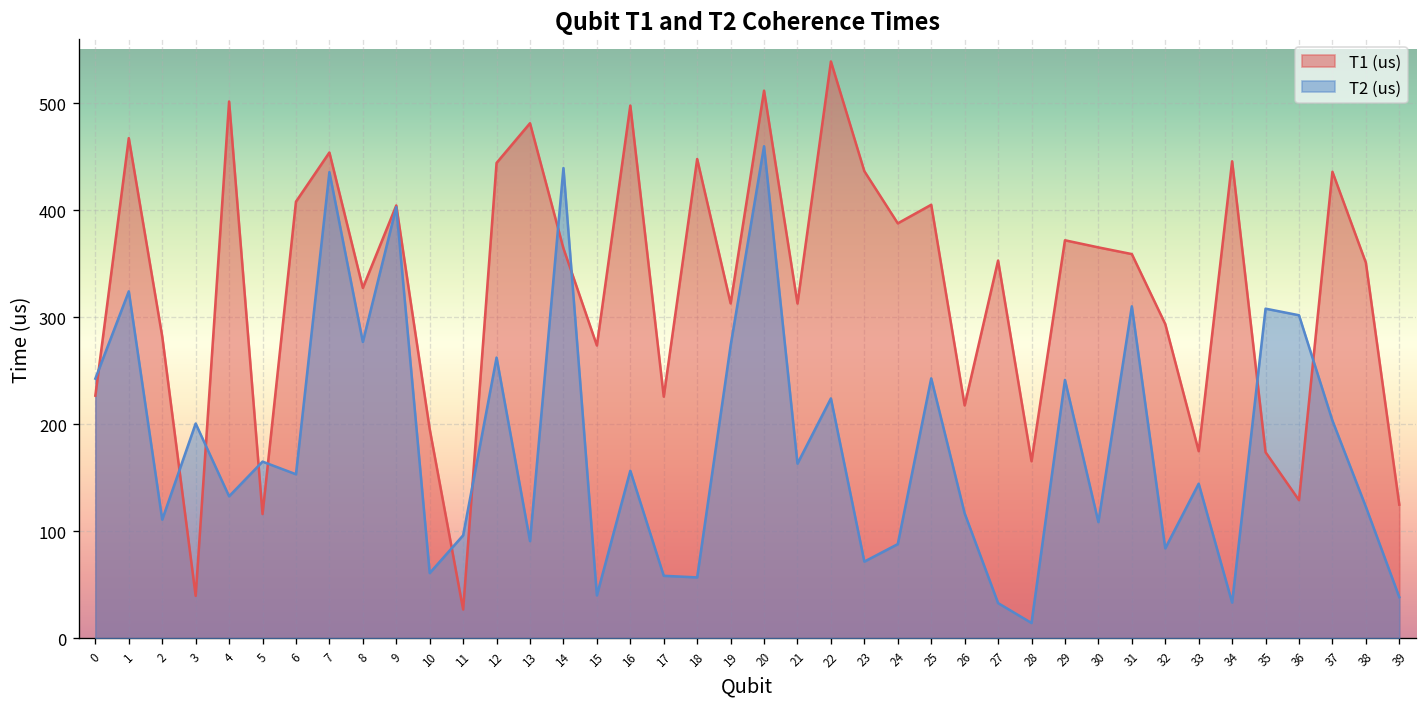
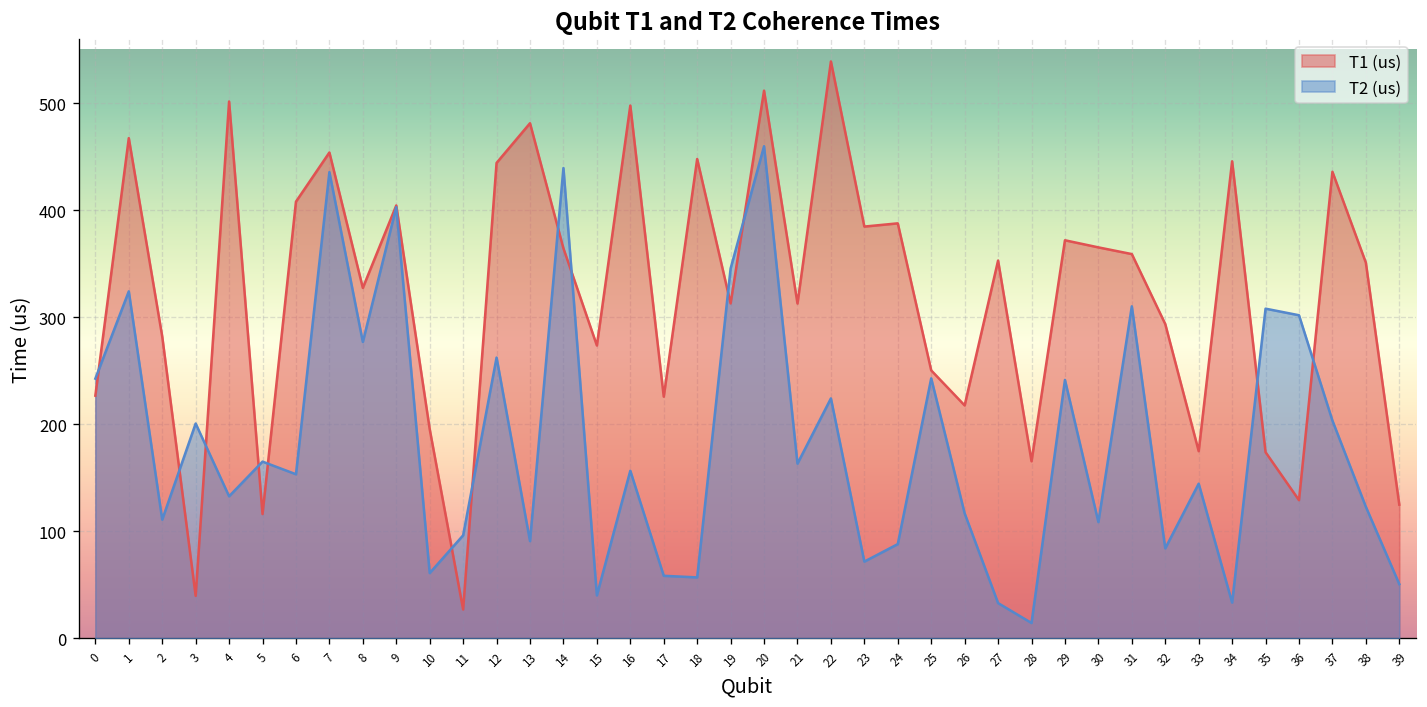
T2 (us), 19: 270 -> 350
T1 (us), 23: 440 -> 380
T1 (us), 25: 410 -> 250
T2 (us), 39: 40 -> 50
